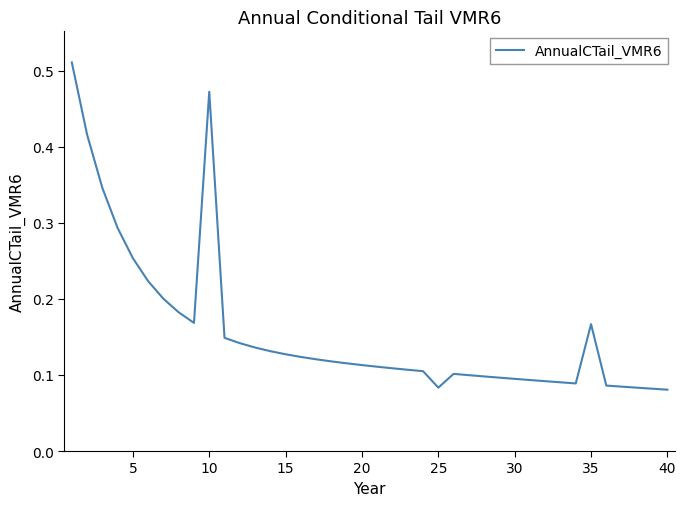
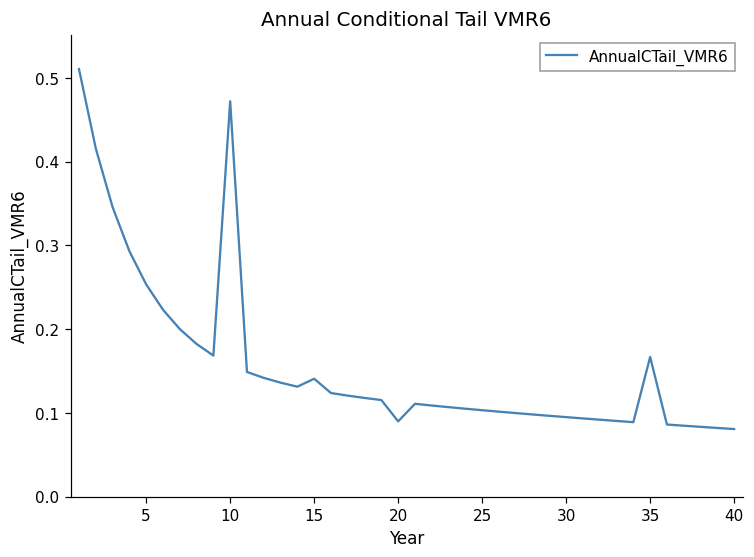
15: 0.13 -> 0.14
20: 0.11 -> 0.09
25: 0.08 -> 0.10
